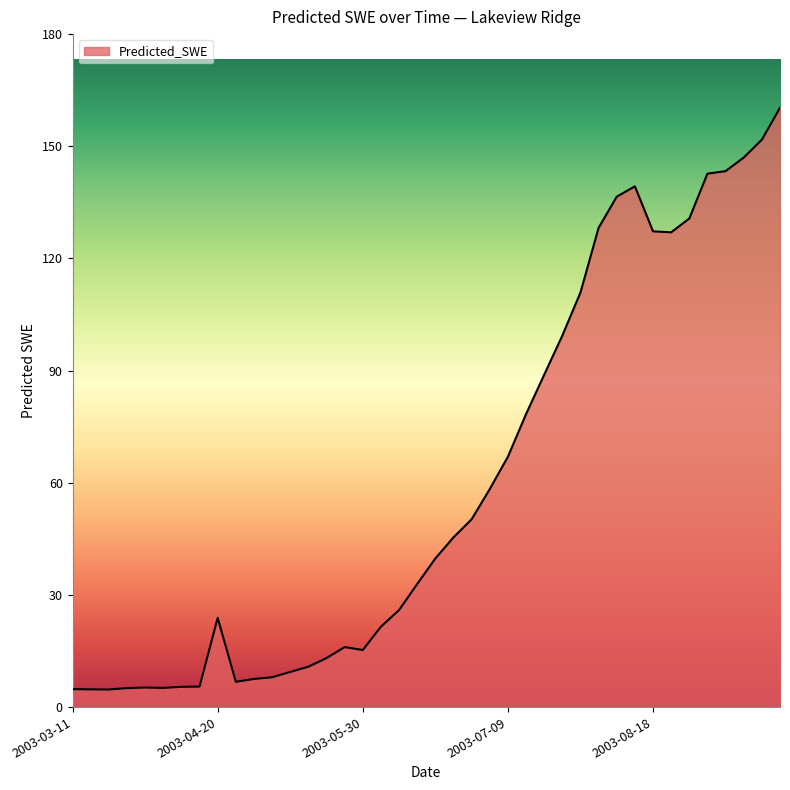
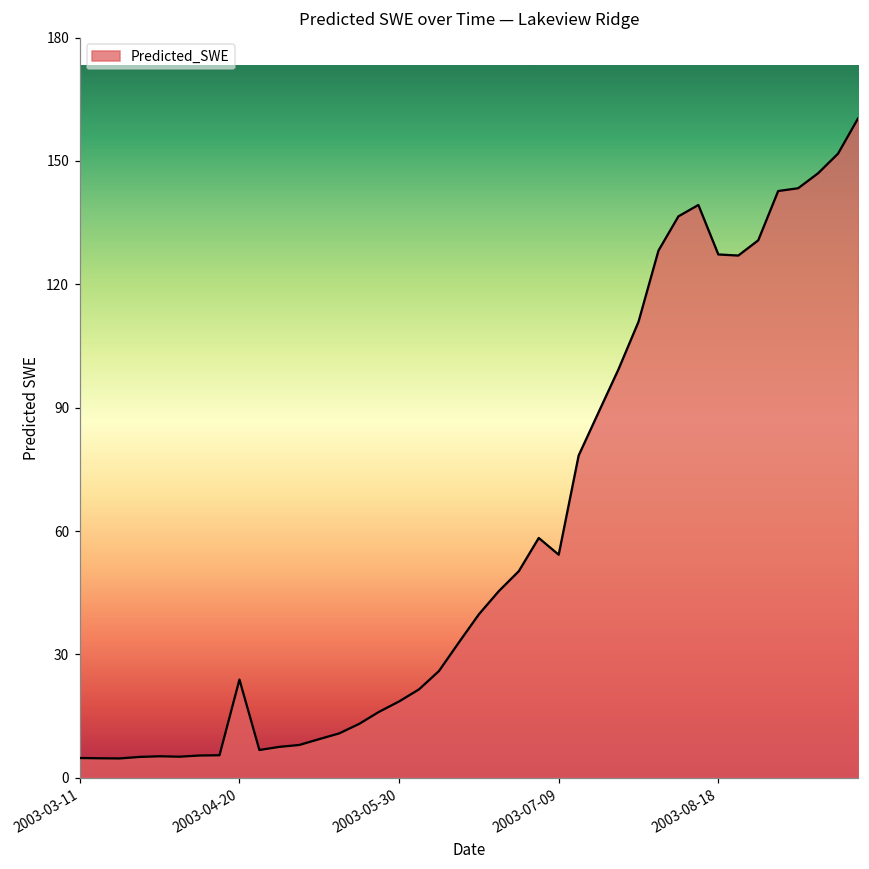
2003-05-30: 15 -> 19
2003-07-09: 67 -> 54
